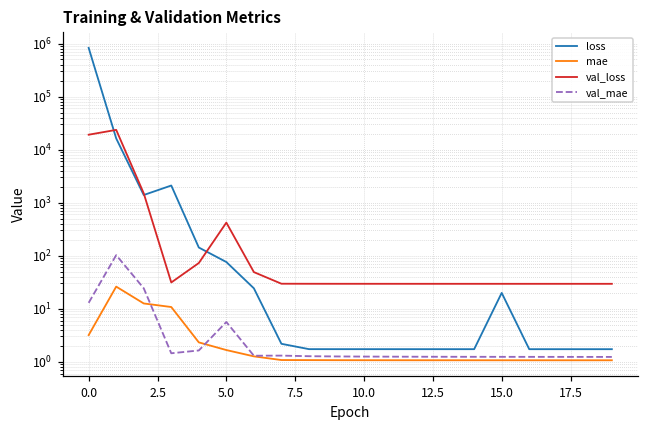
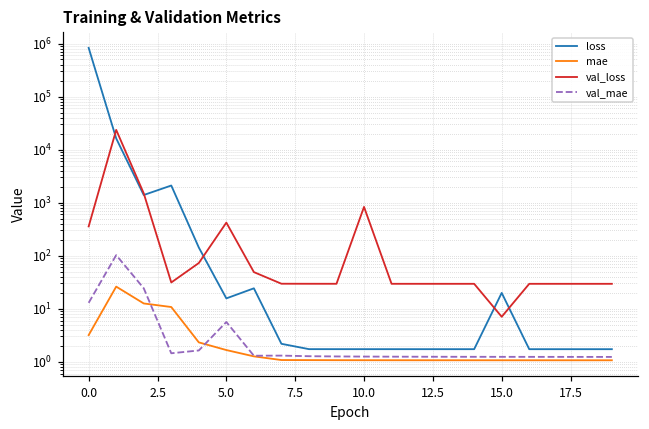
val_loss, 0.0: 19000 -> 400
loss, 5.0: 80 -> 16
val_loss, 10.0: 30 -> 800
val_loss, 15.0: 30 -> 7
